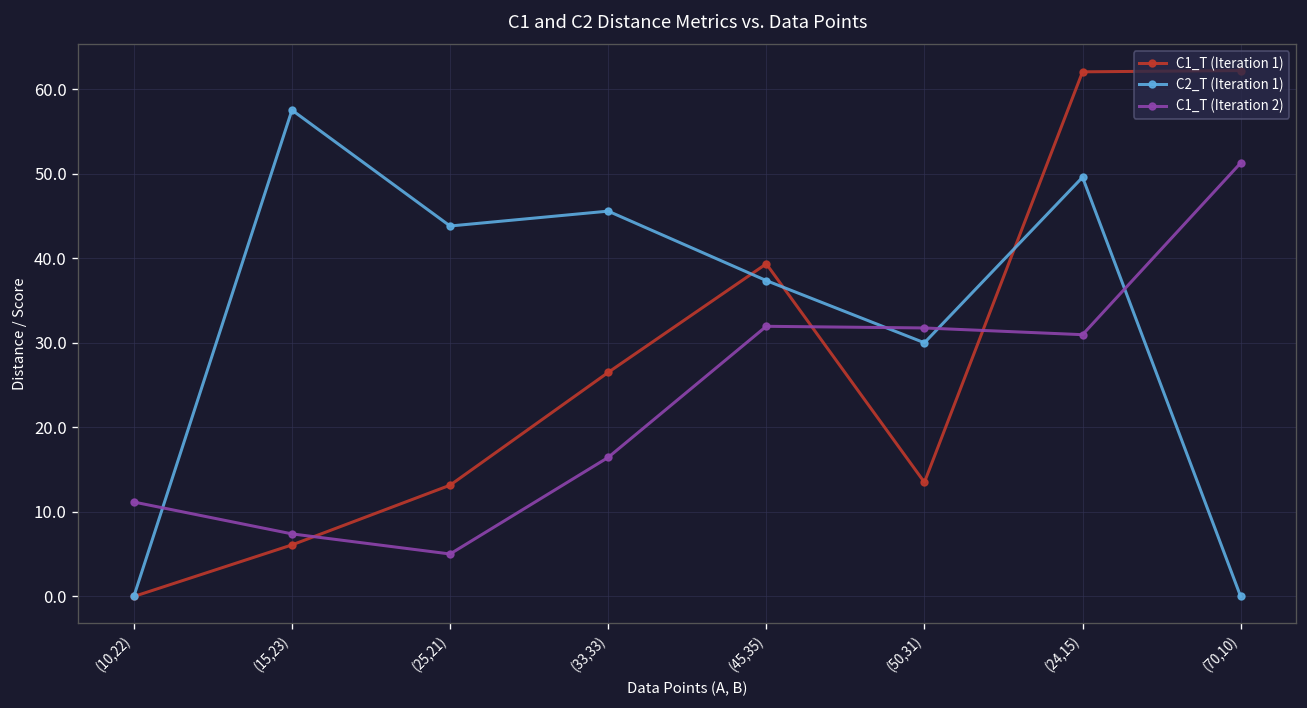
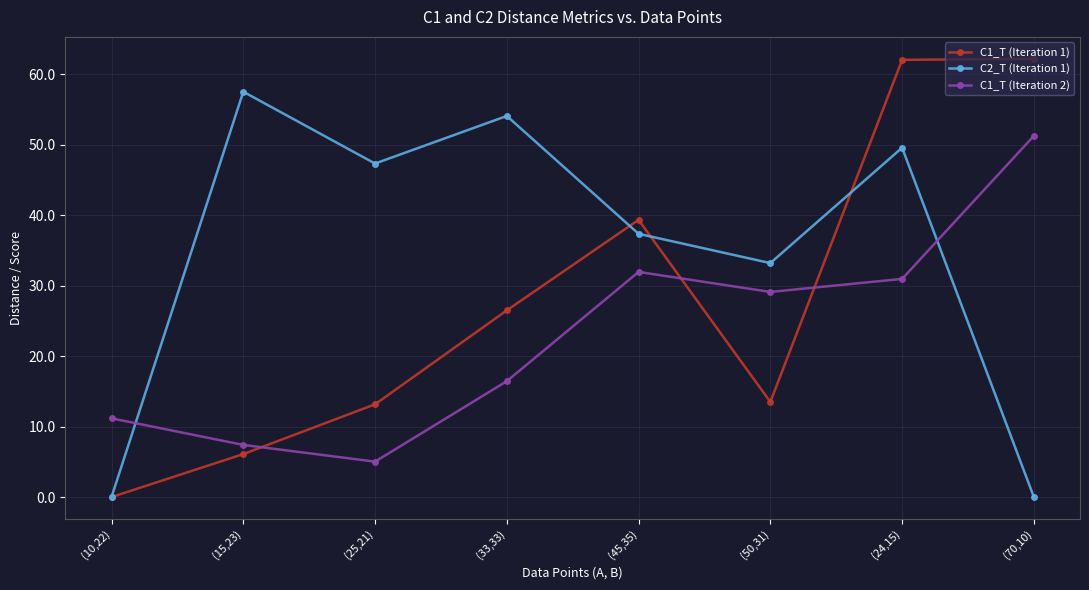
C2_T (Iteration 1), (25,21): 44 -> 47
C2_T (Iteration 1), (33,33): 46 -> 54
C2_T (Iteration 1), (50,31): 30 -> 33
C1_T (Iteration 2), (50,31): 32 -> 29
